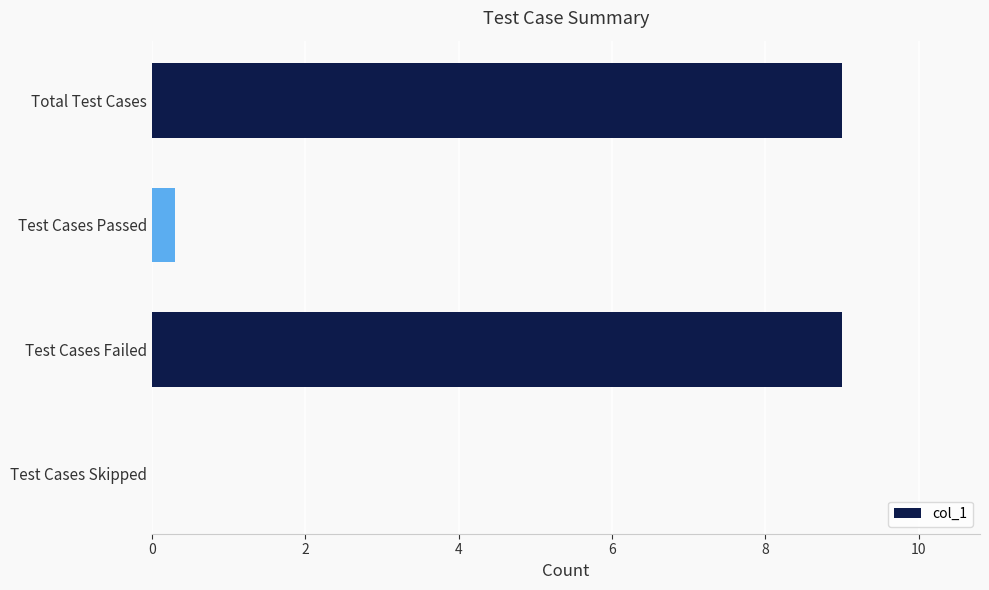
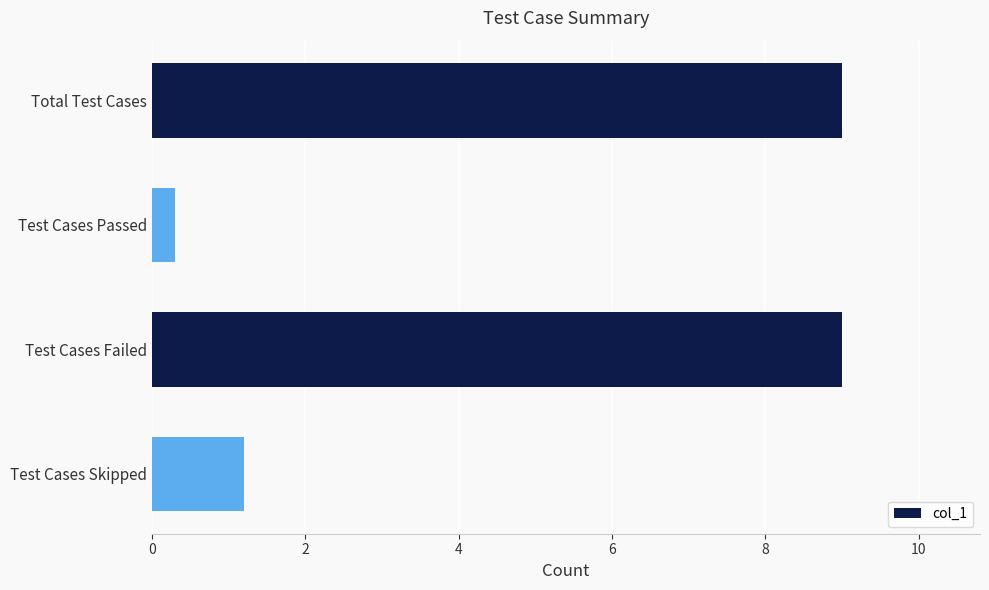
Test Cases Skipped: 0.0 -> 1.2
